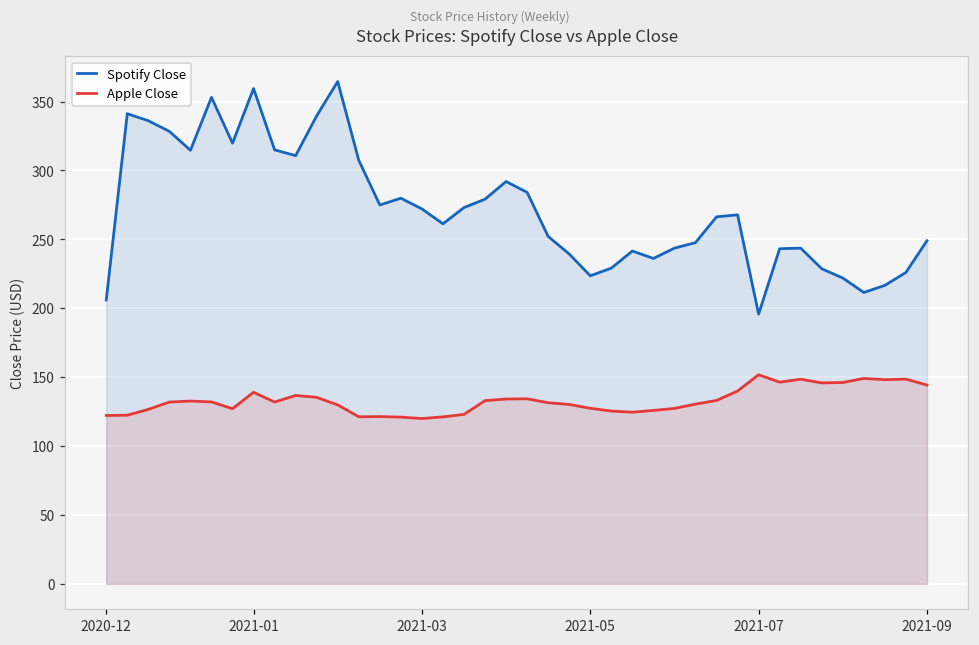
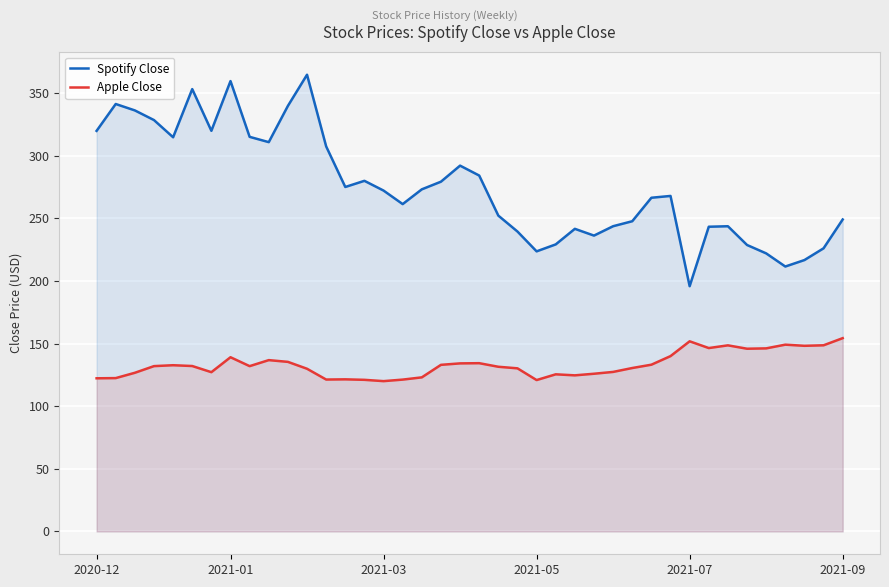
Spotify Close, 2020-12: 206 -> 320
Apple Close, 2021-05: 127 -> 121
Apple Close, 2021-09: 144 -> 154
